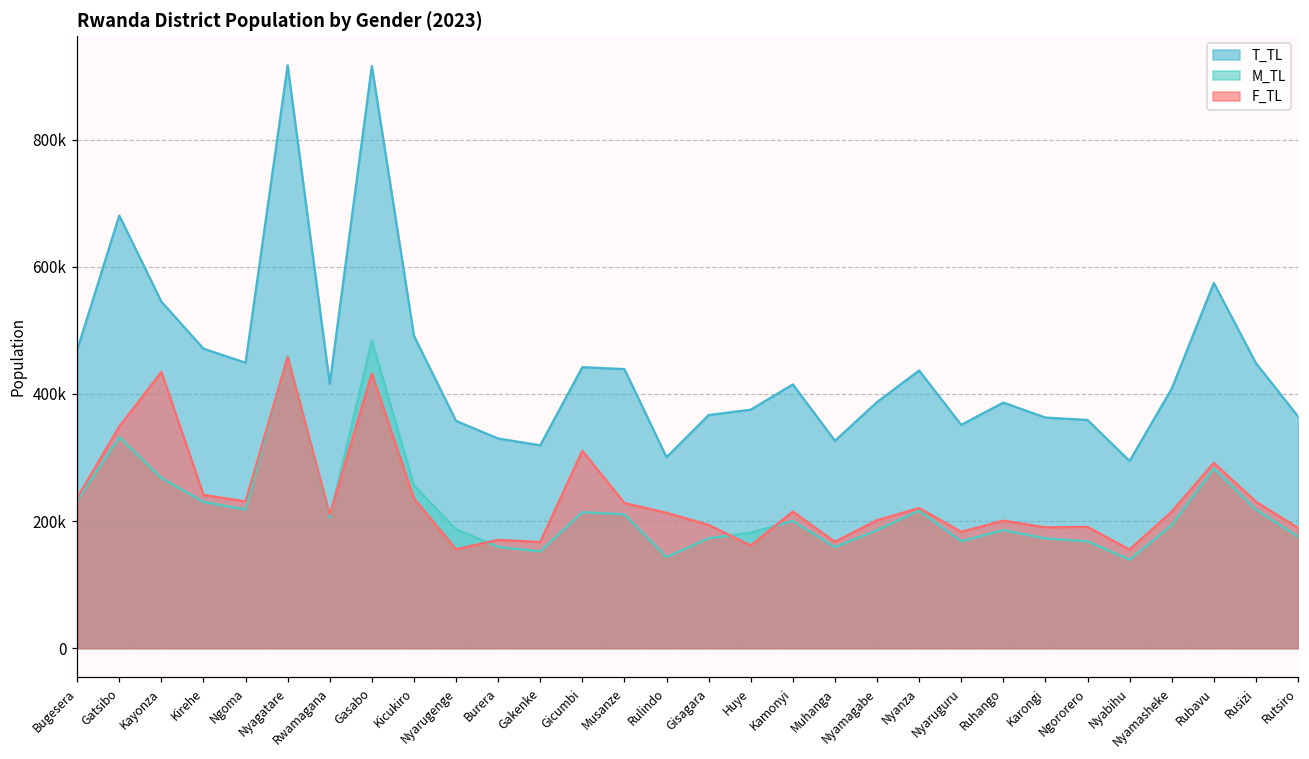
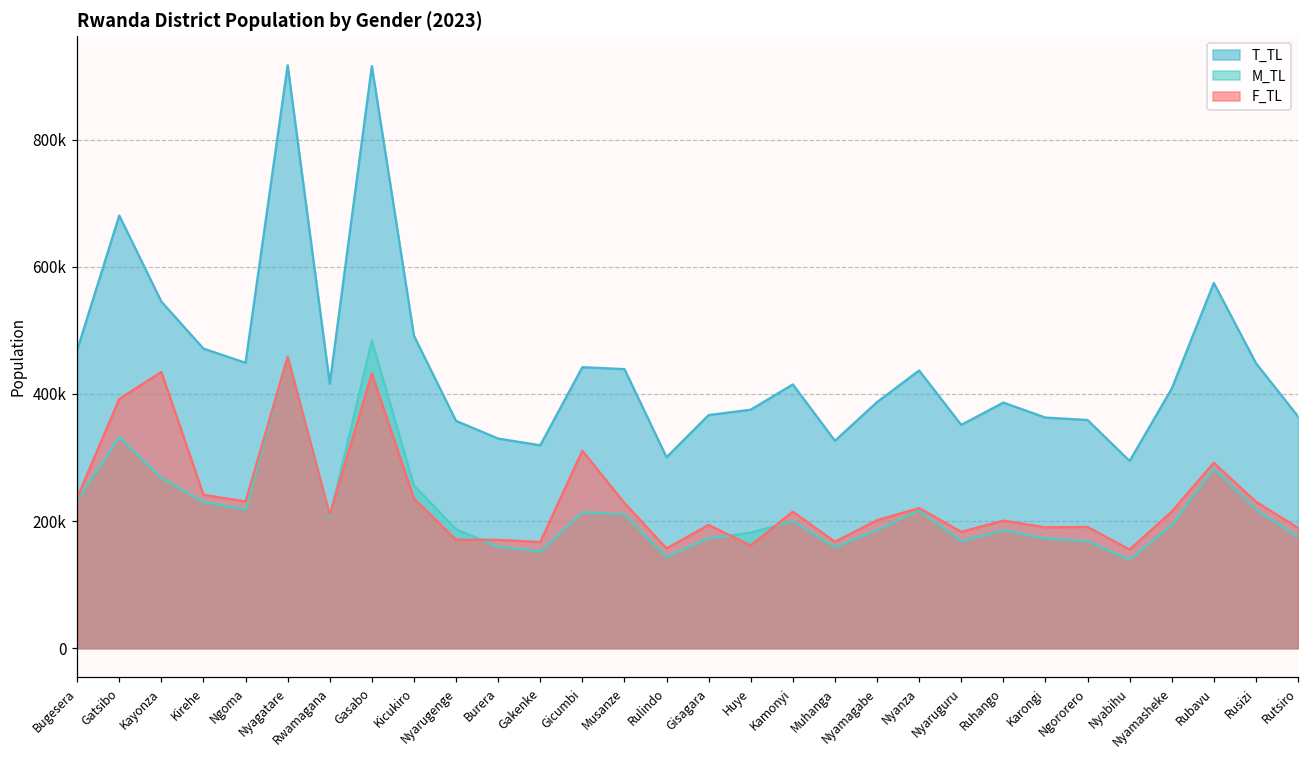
F_TL, Gatsibo: 350000 -> 390000
F_TL, Nyarugenge: 160000 -> 170000
F_TL, Rulindo: 210000 -> 160000
